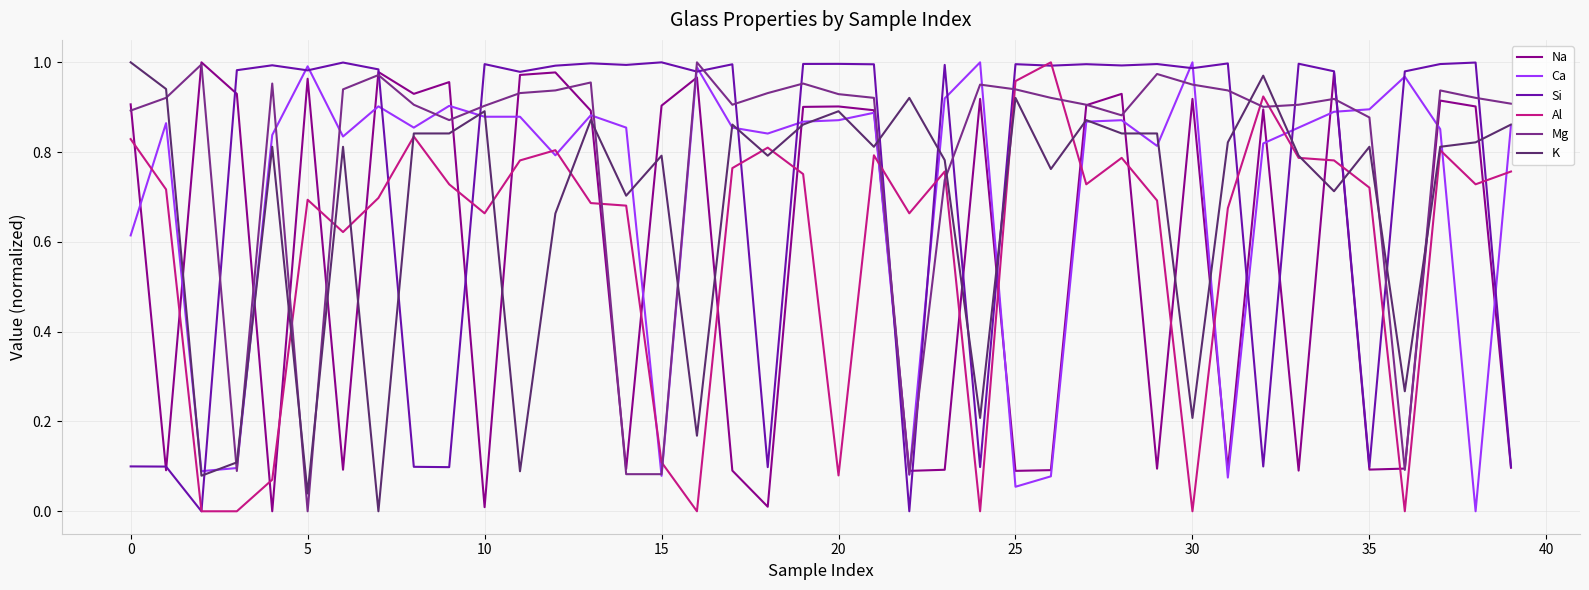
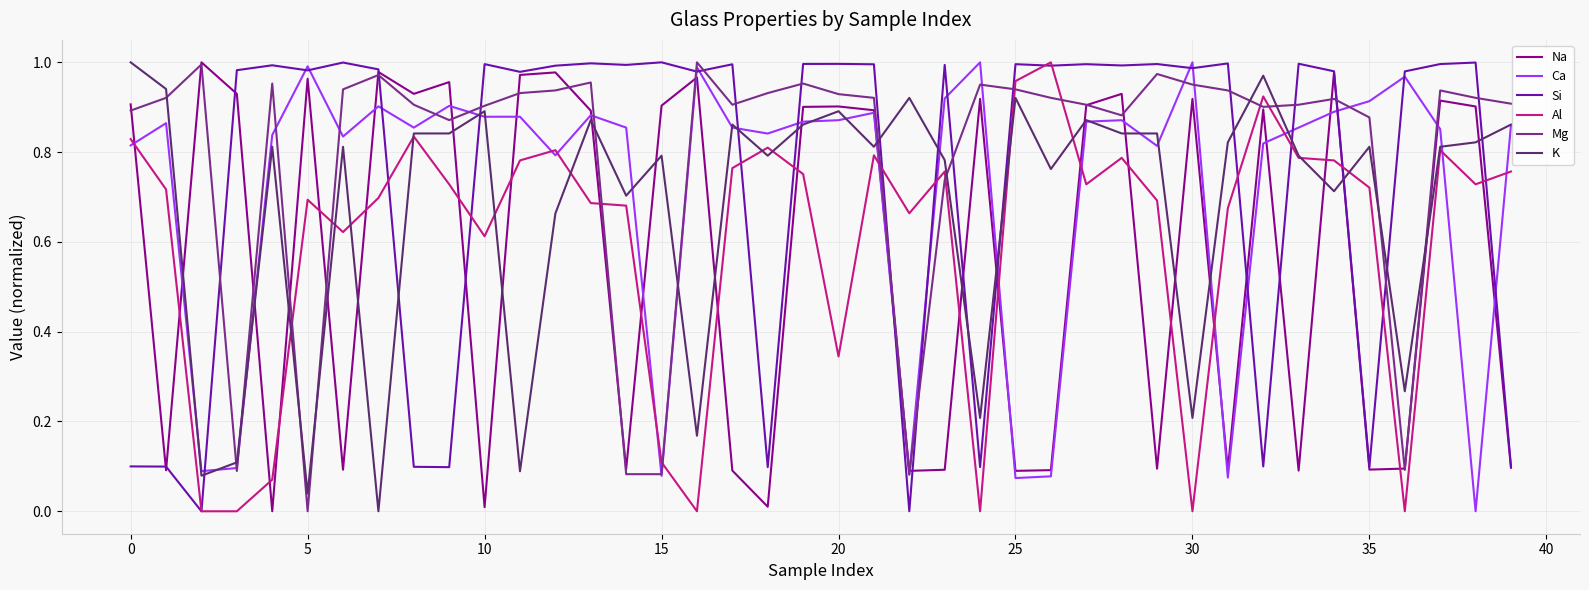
Ca, 0: 0.61 -> 0.81
Al, 10: 0.66 -> 0.61
Al, 20: 0.08 -> 0.34
Ca, 25: 0.05 -> 0.07
Ca, 35: 0.90 -> 0.91
